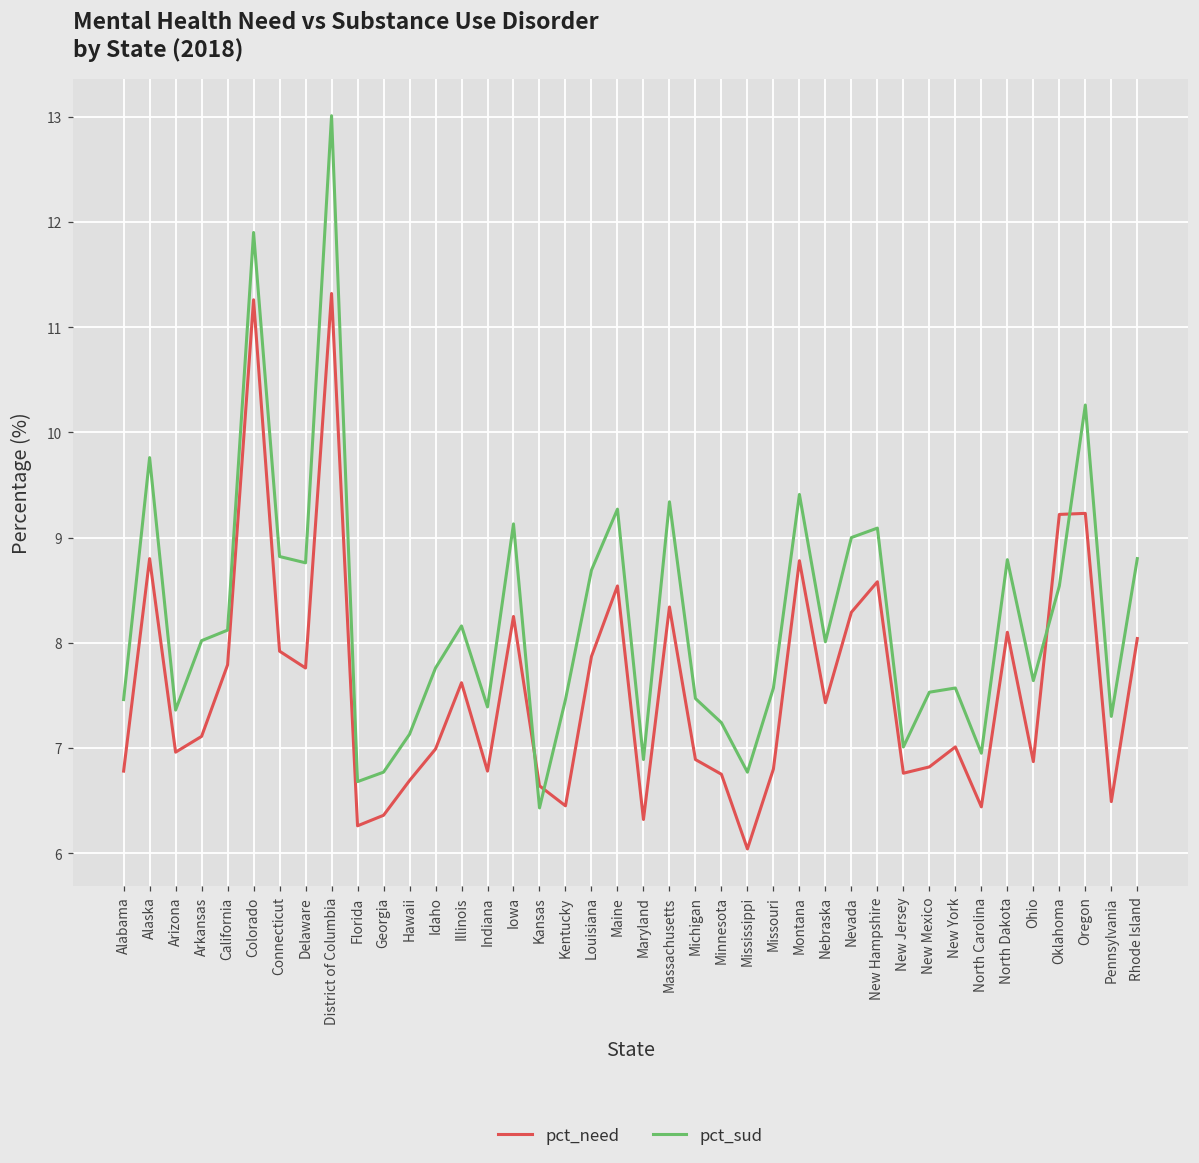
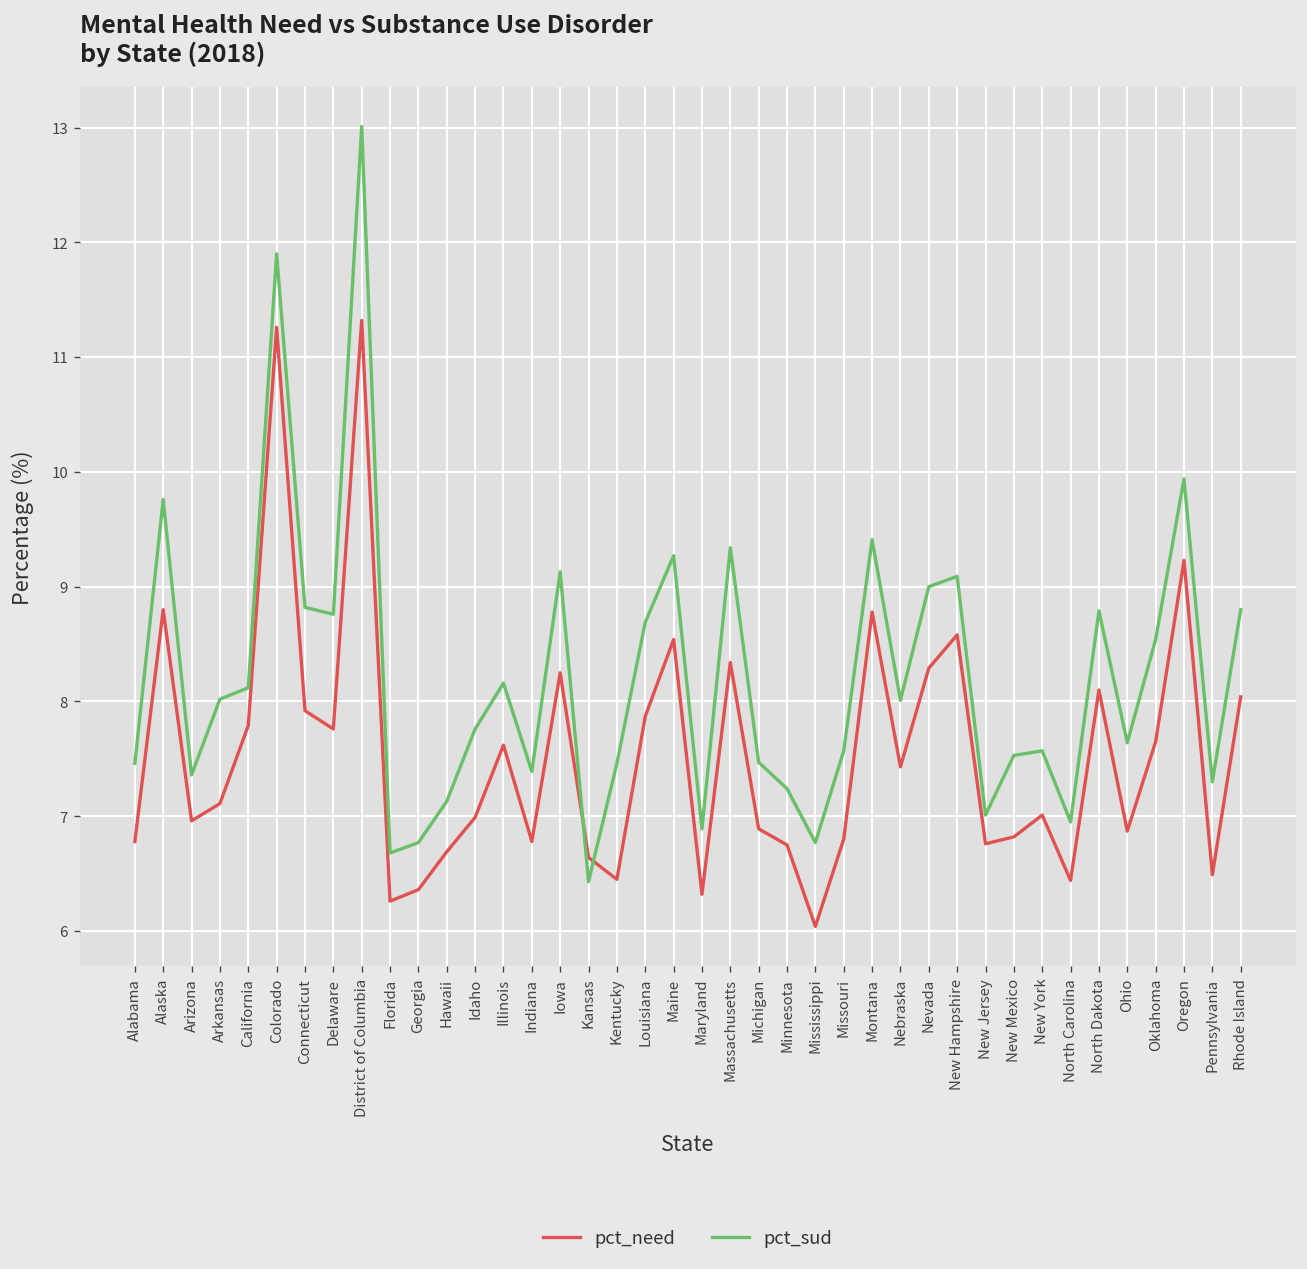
pct_need, Oklahoma: 9.2 -> 7.7
pct_sud, Oregon: 10.3 -> 9.9
